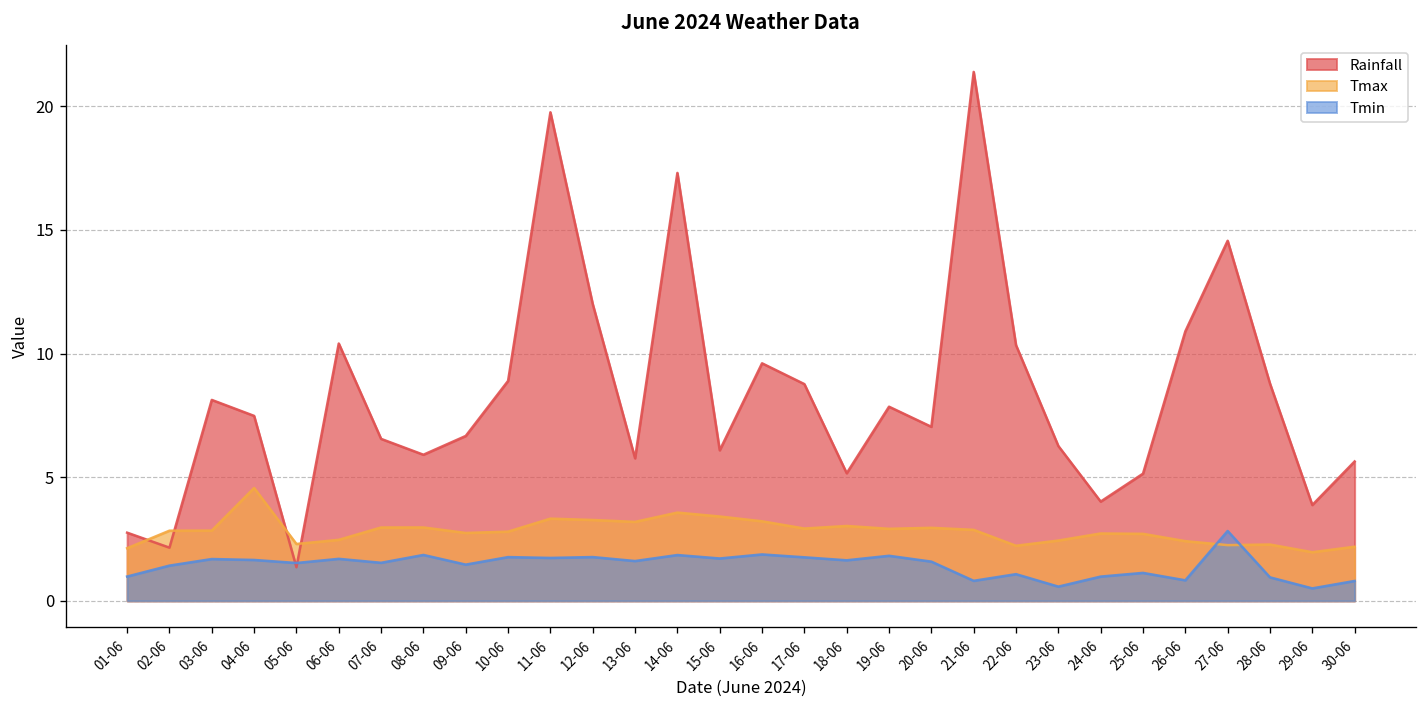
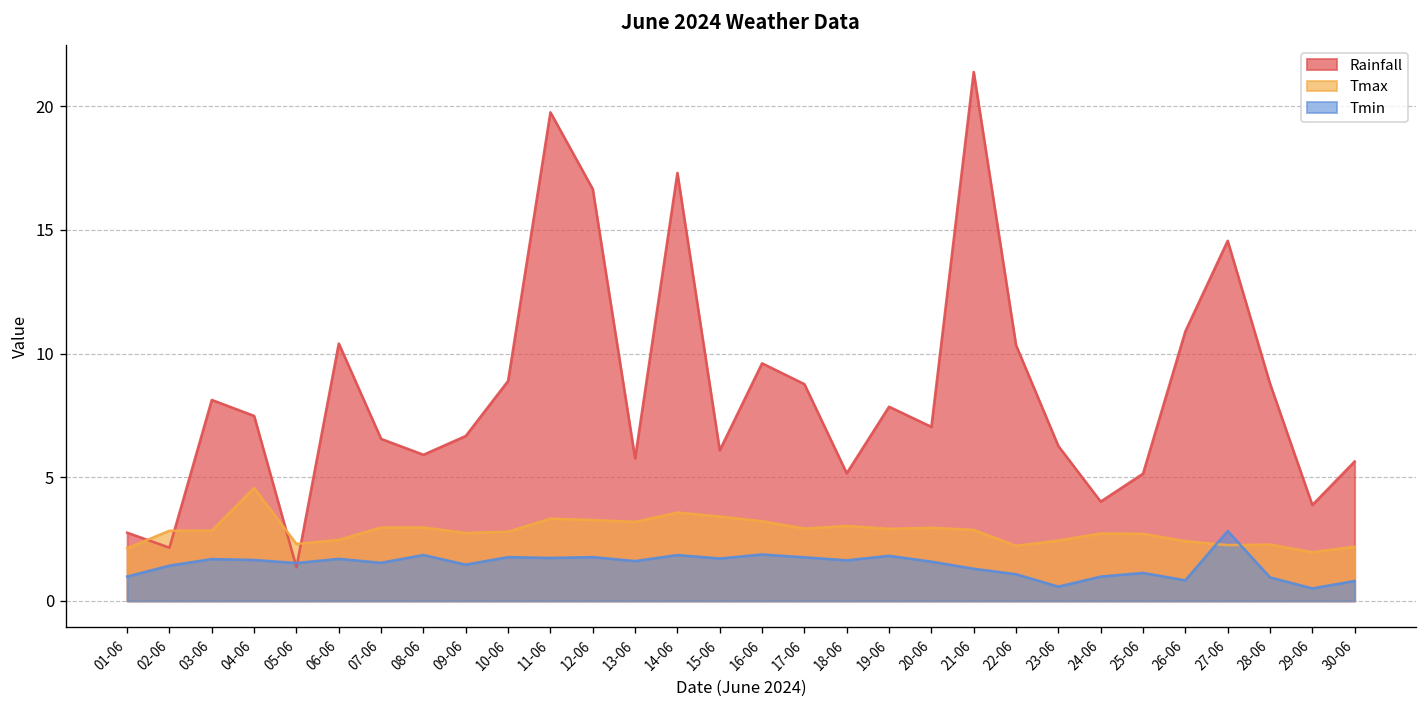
Rainfall, 12-06: 12.0 -> 16.7
Tmin, 21-06: 0.8 -> 1.3
